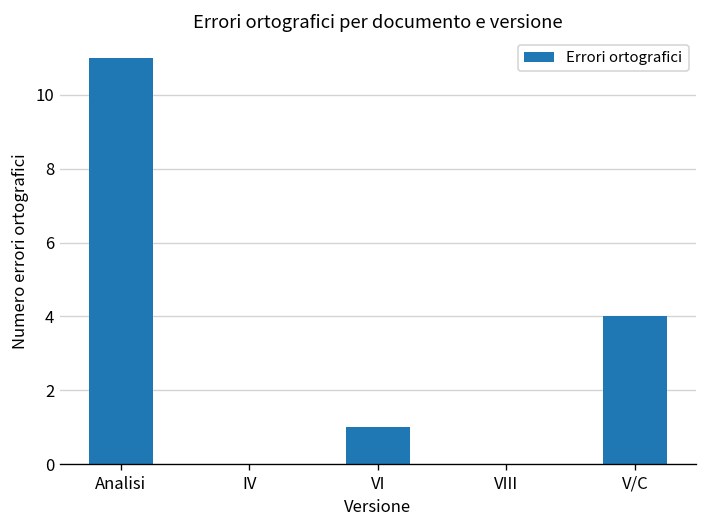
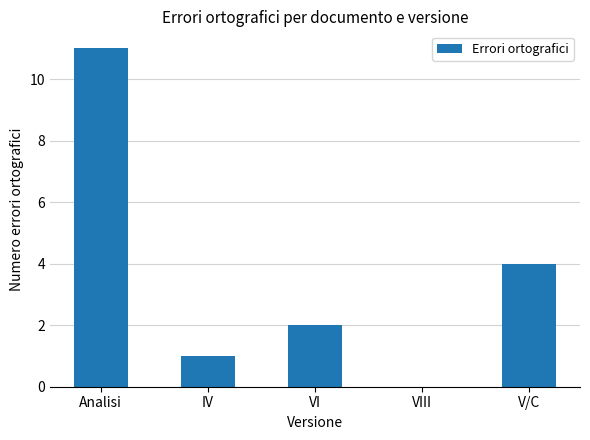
IV: 0 -> 1
VI: 1 -> 2
